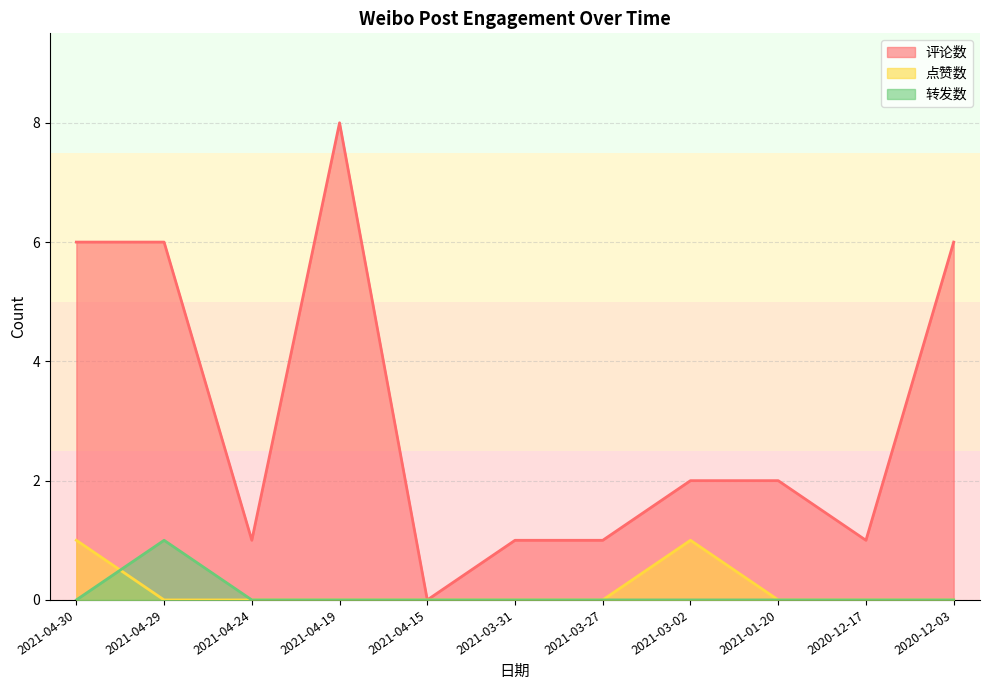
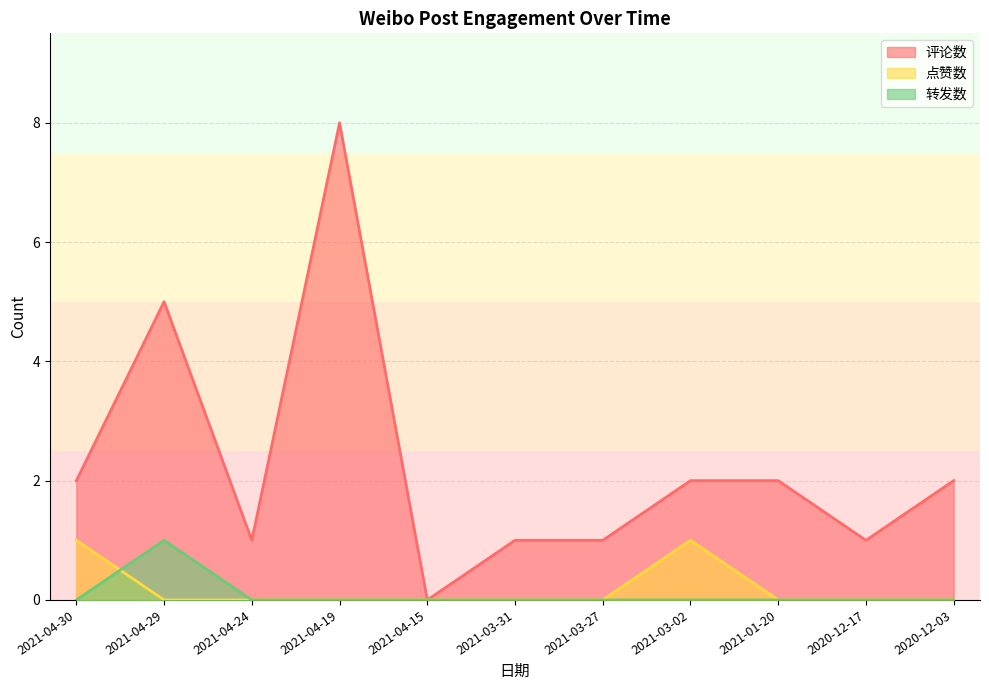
评论数, 2021-04-30: 6 -> 2
评论数, 2021-04-29: 6 -> 5
评论数, 2020-12-03: 6 -> 2
